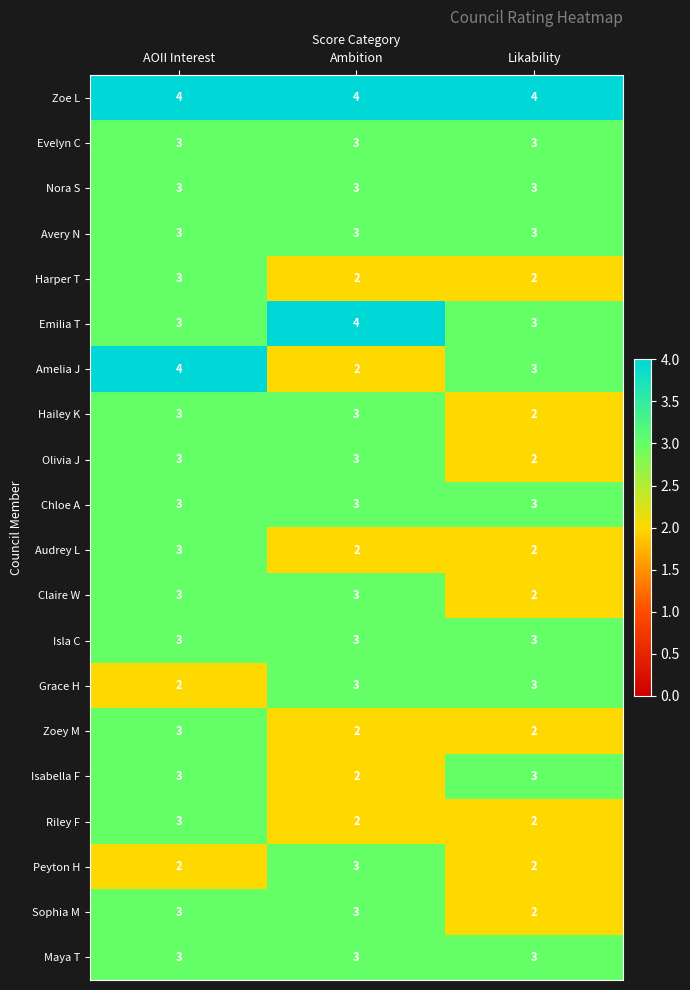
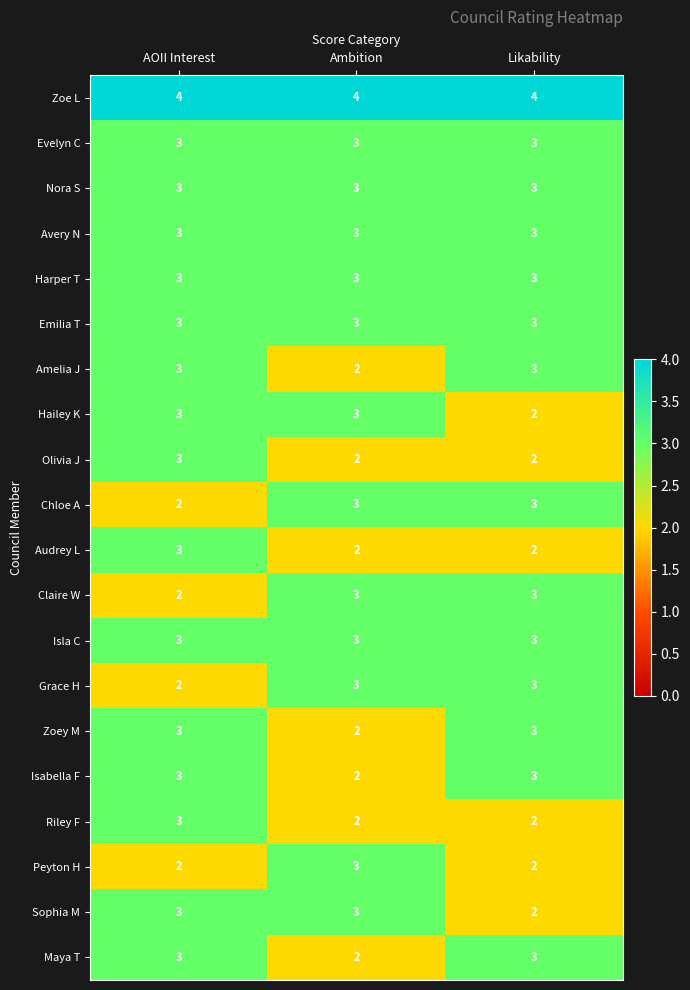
Harper T, Ambition: 2 -> 3
Harper T, Likability: 2 -> 3
Emilia T, Ambition: 4 -> 3
Amelia J, AOII Interest: 4 -> 3
Olivia J, Ambition: 3 -> 2
Chloe A, AOII Interest: 3 -> 2
Claire W, AOII Interest: 3 -> 2
Claire W, Likability: 2 -> 3
Zoey M, Likability: 2 -> 3
Maya T, Ambition: 3 -> 2
